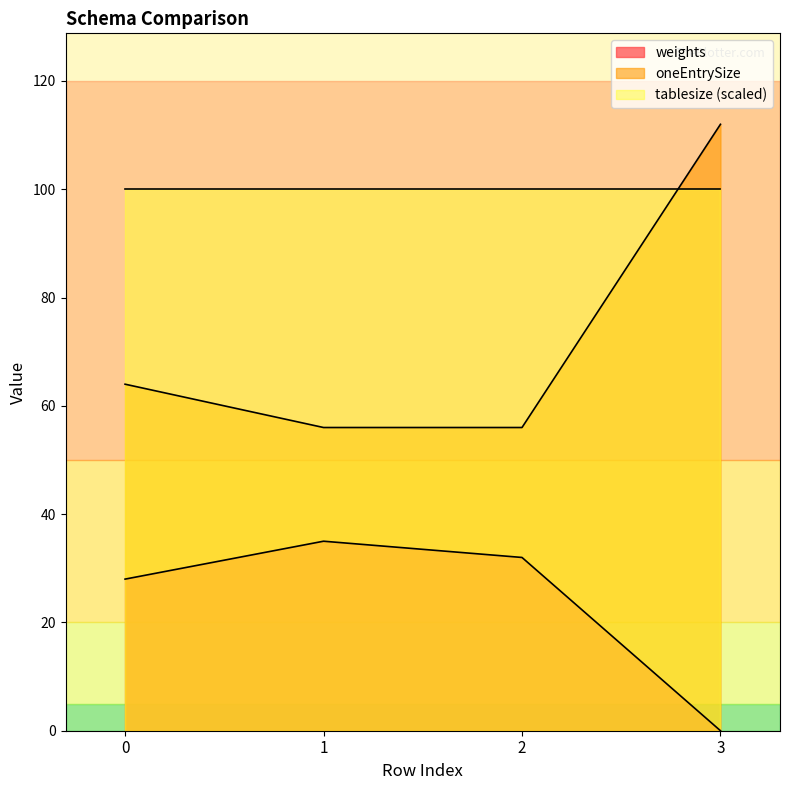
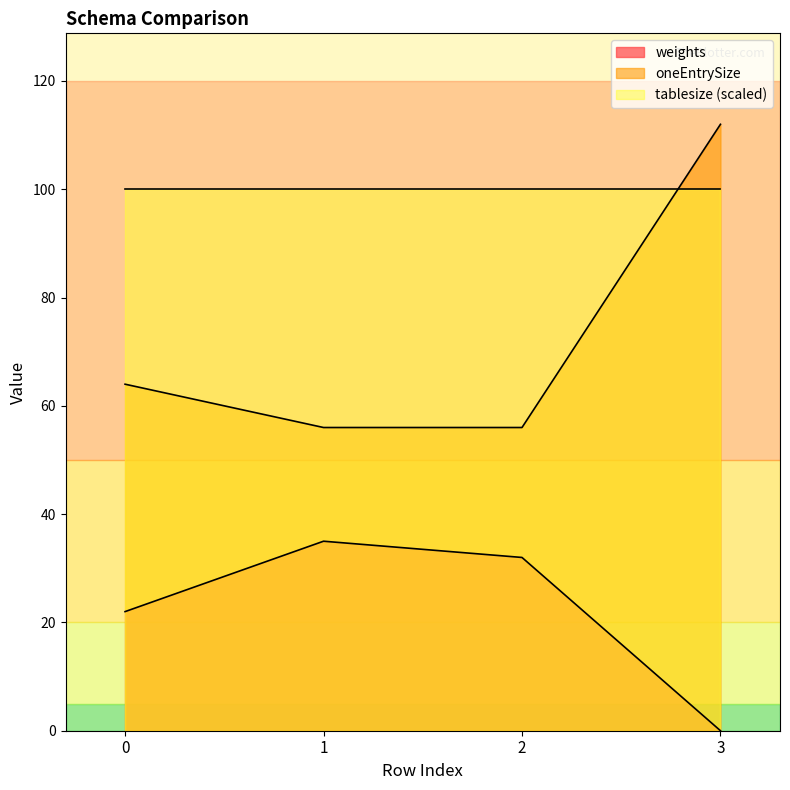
weights, 0: 28 -> 22
